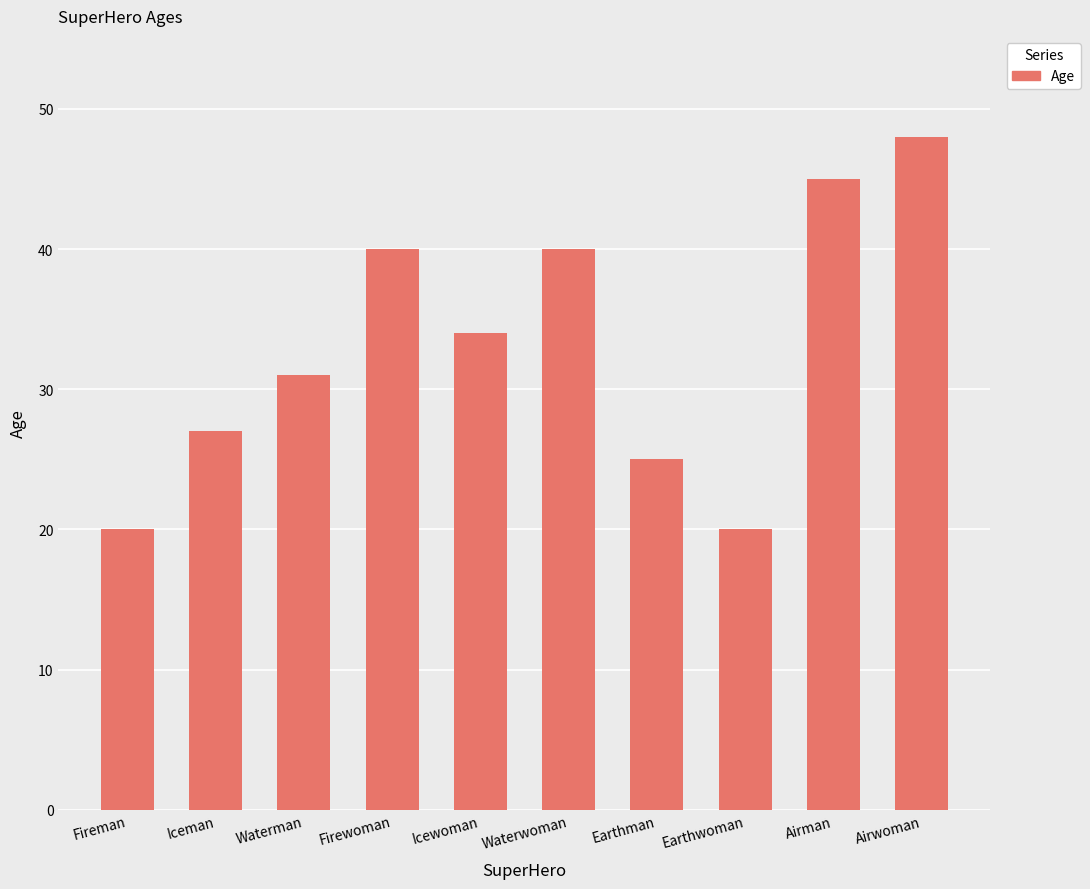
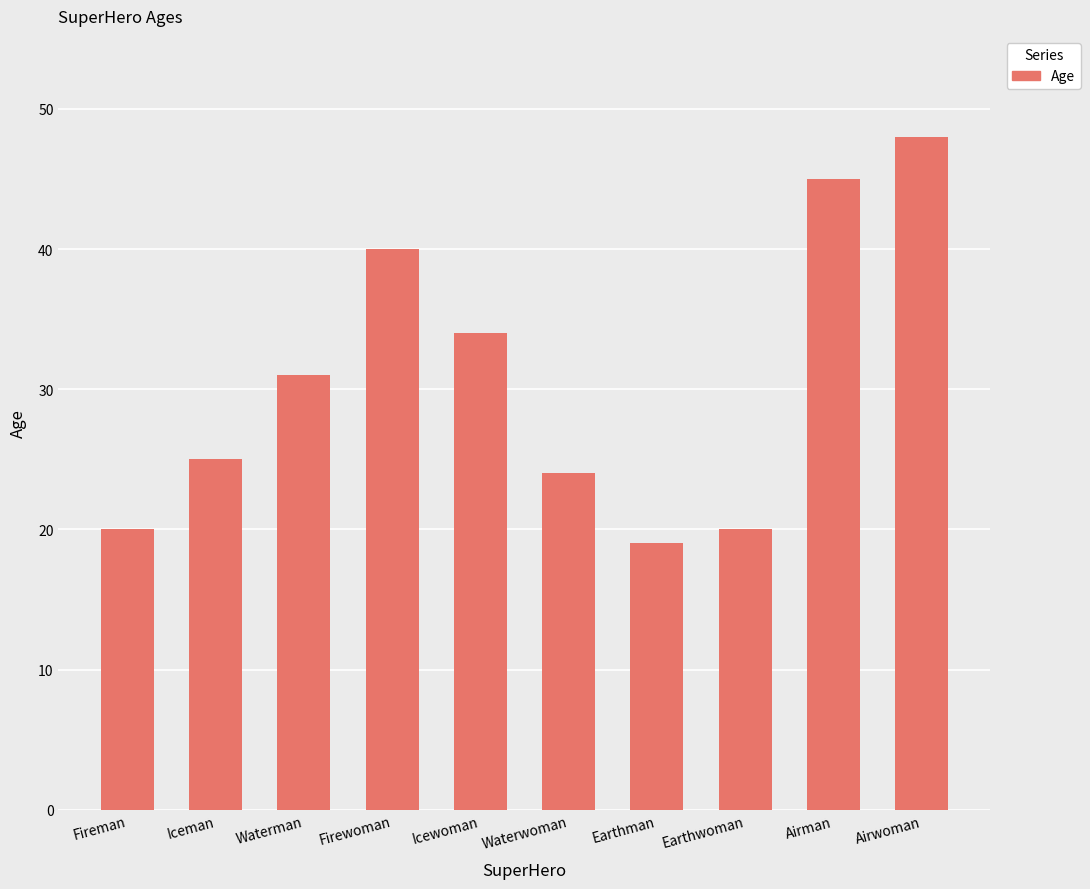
Iceman: 27 -> 25
Waterwoman: 40 -> 24
Earthman: 25 -> 19
